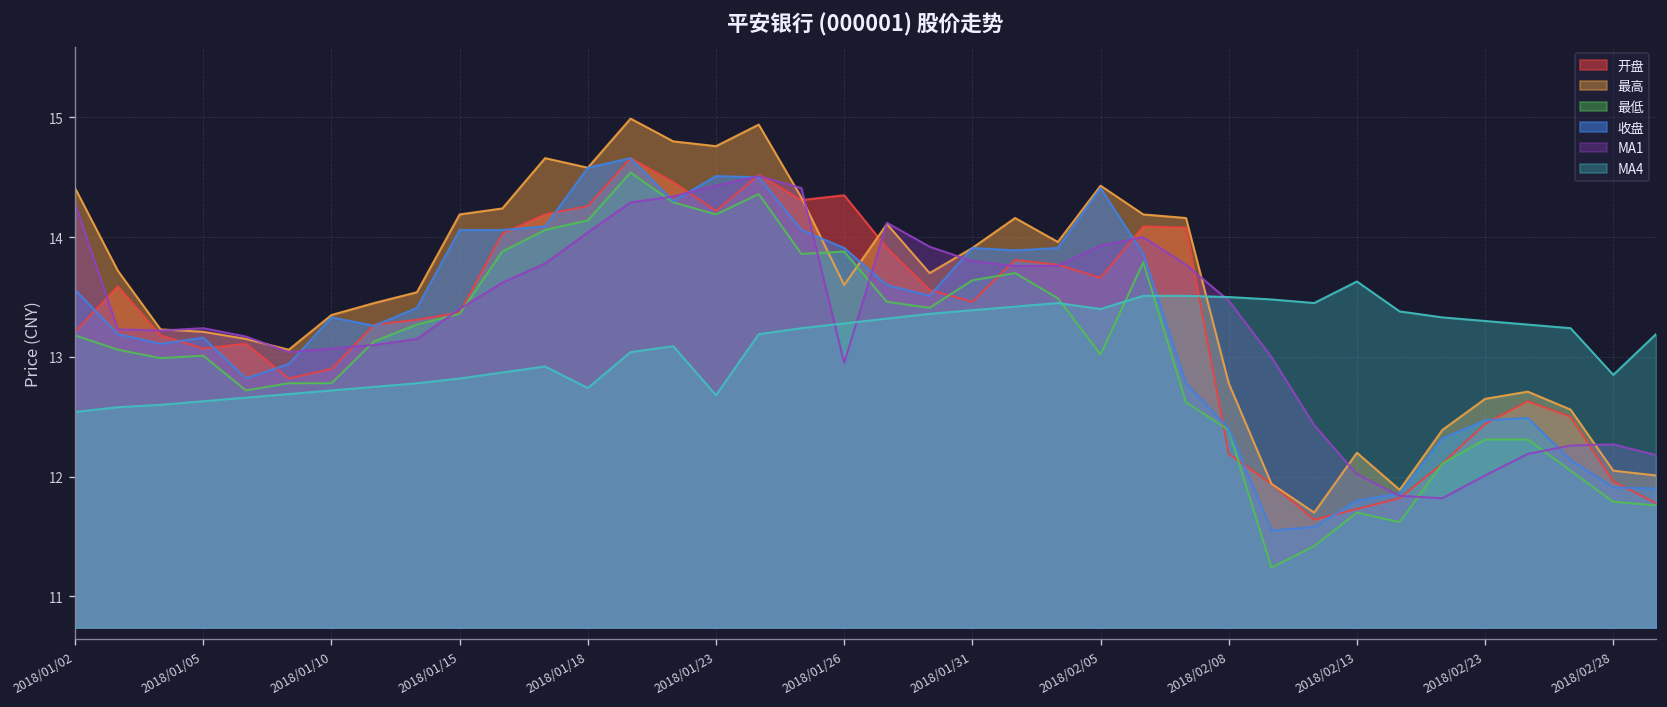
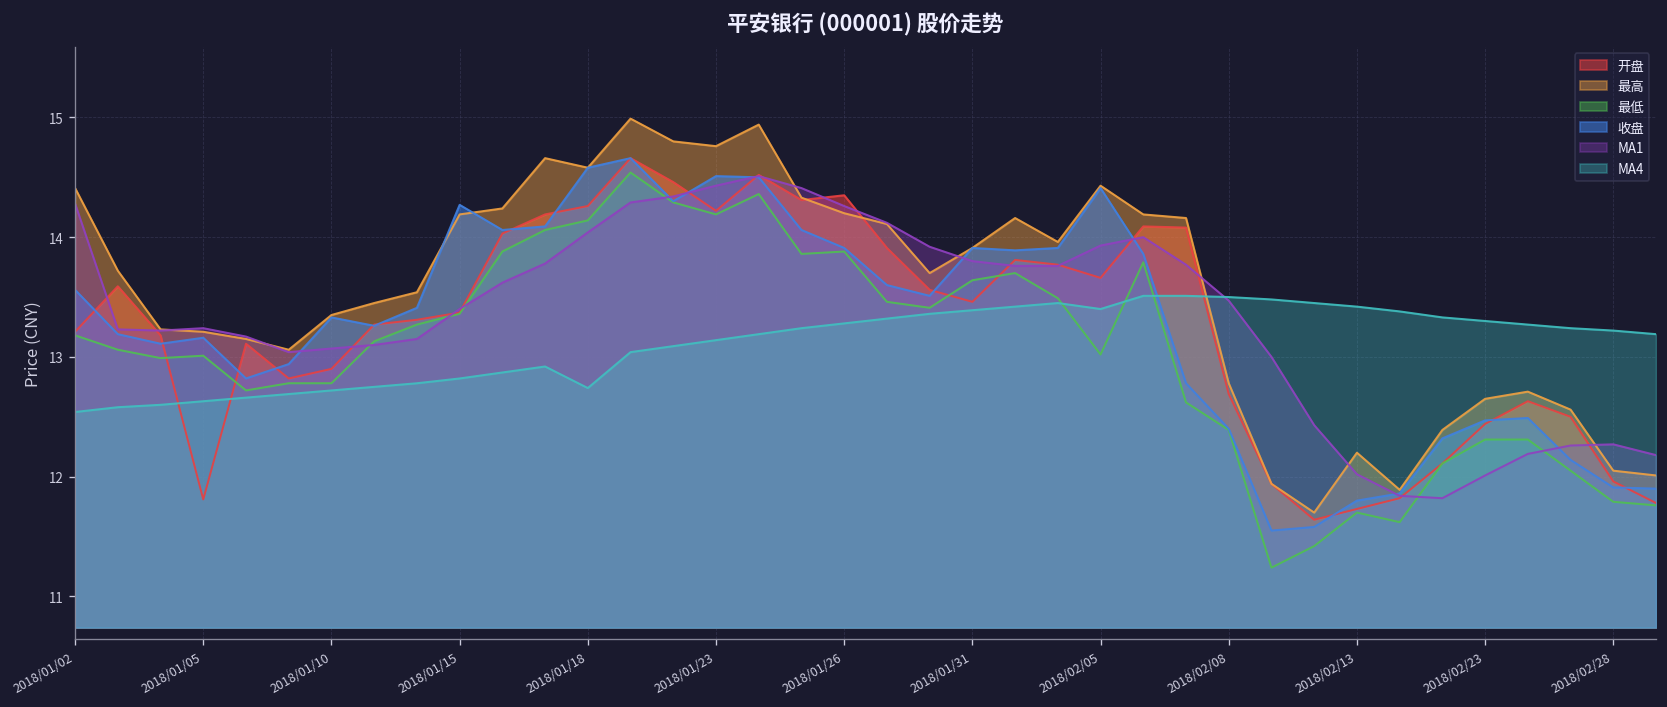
开盘, 2018/01/05: 13.1 -> 11.8
收盘, 2018/01/15: 14.1 -> 14.3
MA4, 2018/01/23: 12.7 -> 13.1
最高, 2018/01/26: 13.6 -> 14.2
MA1, 2018/01/26: 13.0 -> 14.3
开盘, 2018/02/08: 12.2 -> 12.7
MA4, 2018/02/13: 13.6 -> 13.4
MA4, 2018/02/28: 12.9 -> 13.2
